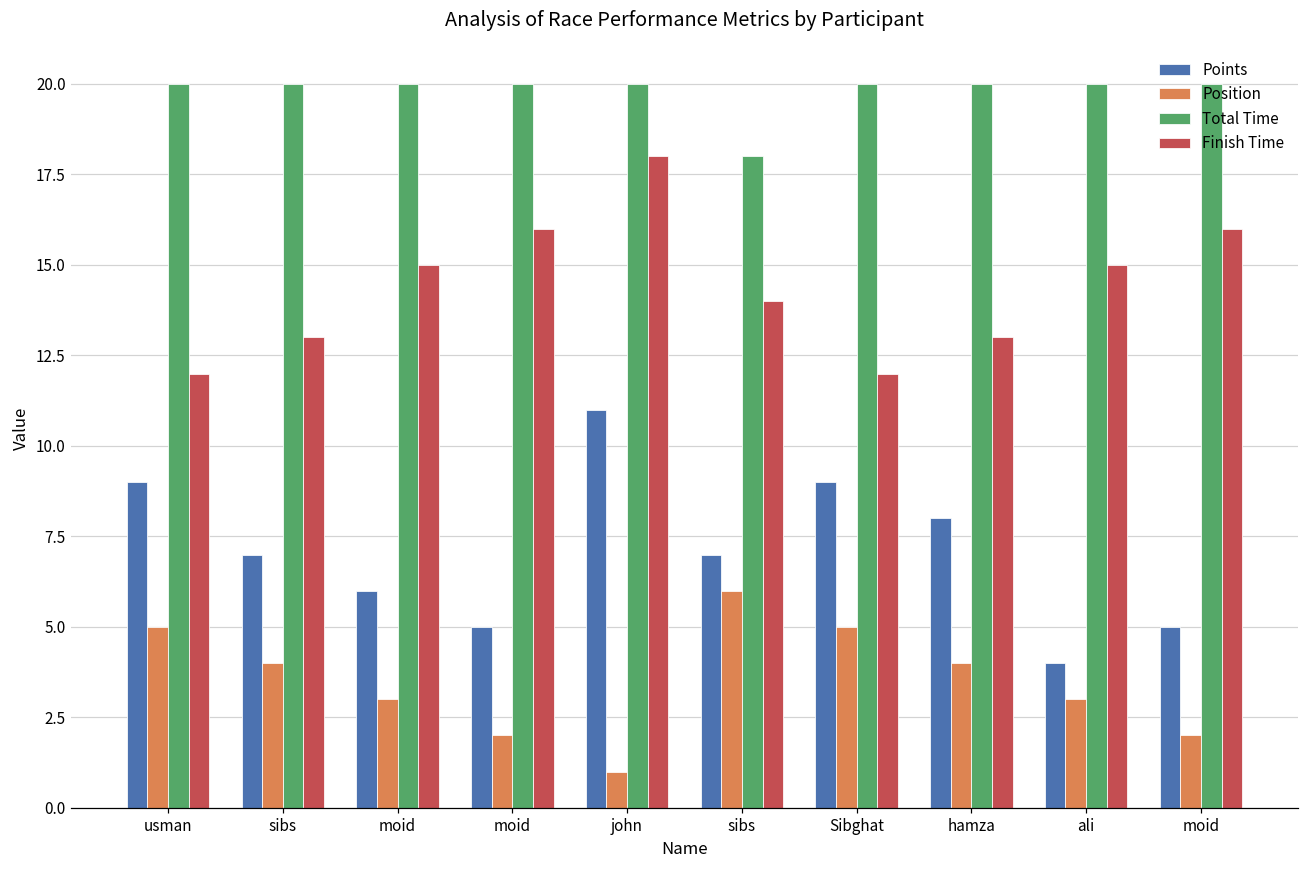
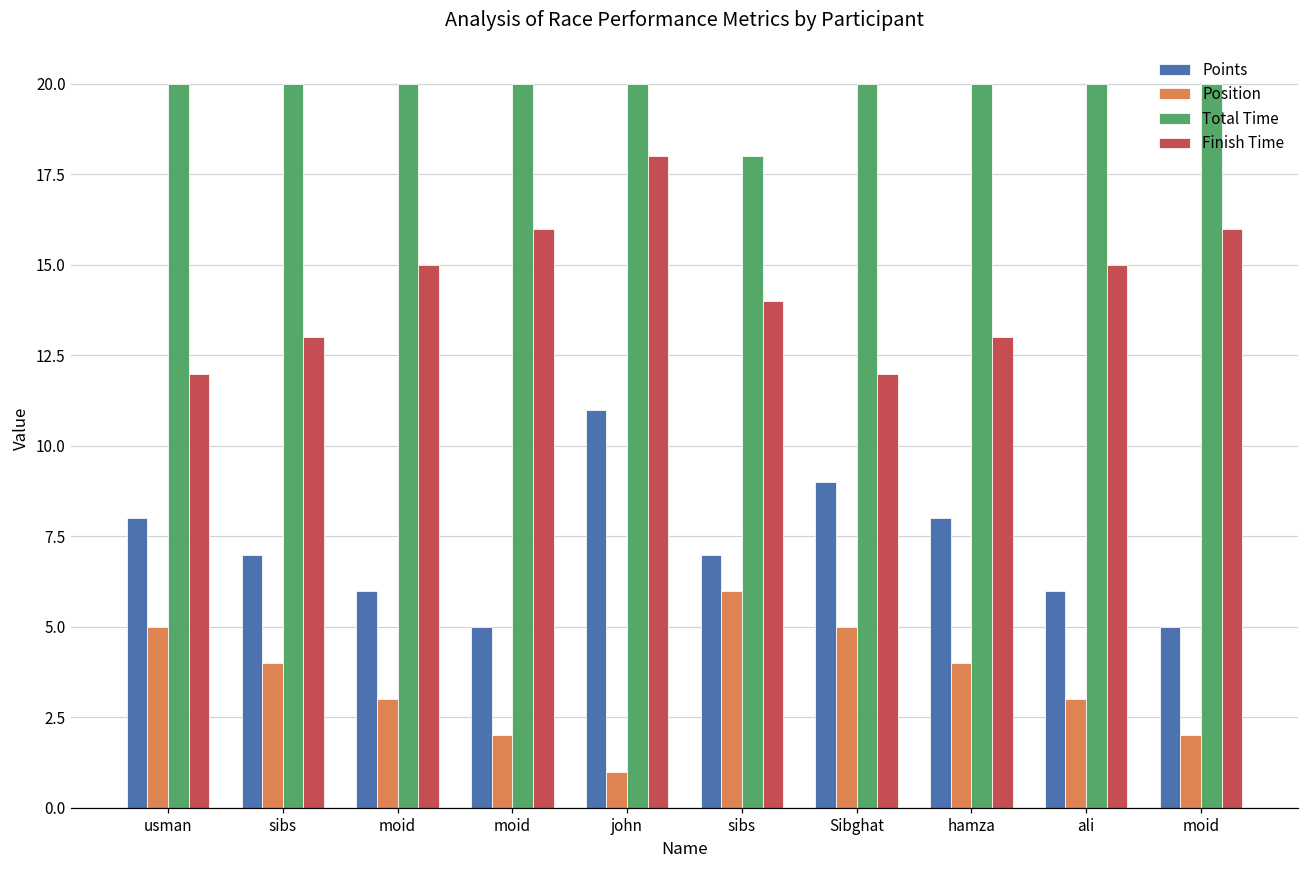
Points, usman: 9 -> 8
Points, ali: 4 -> 6
